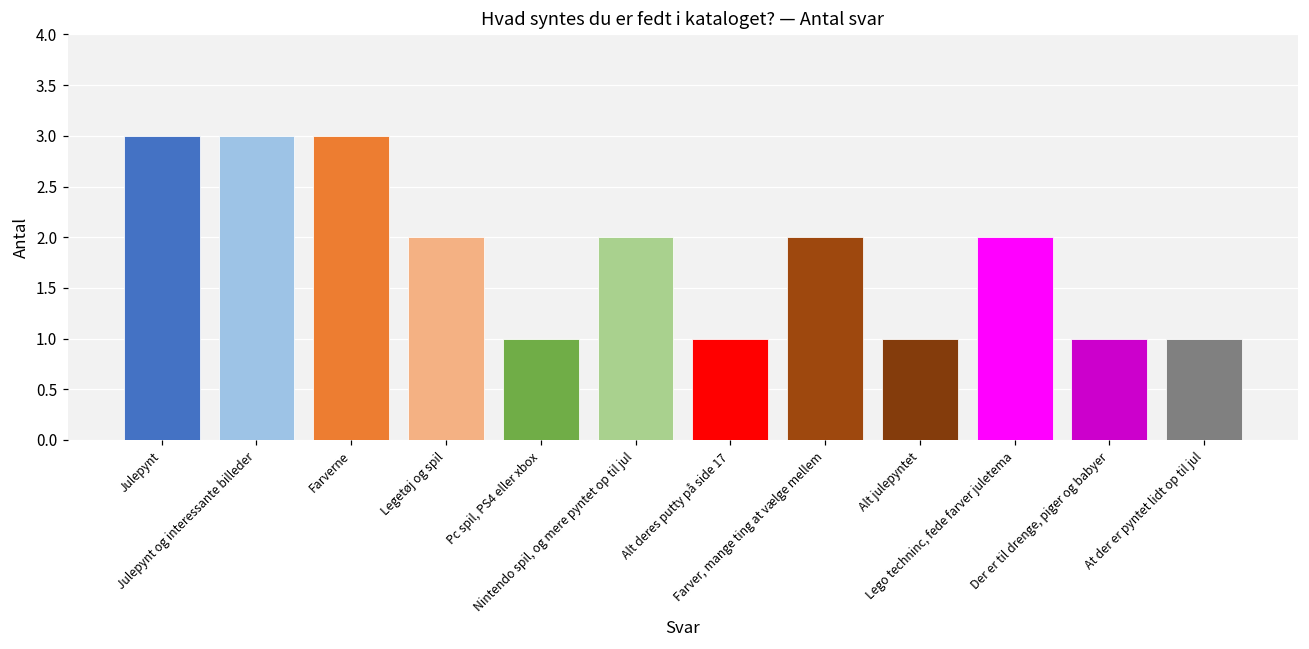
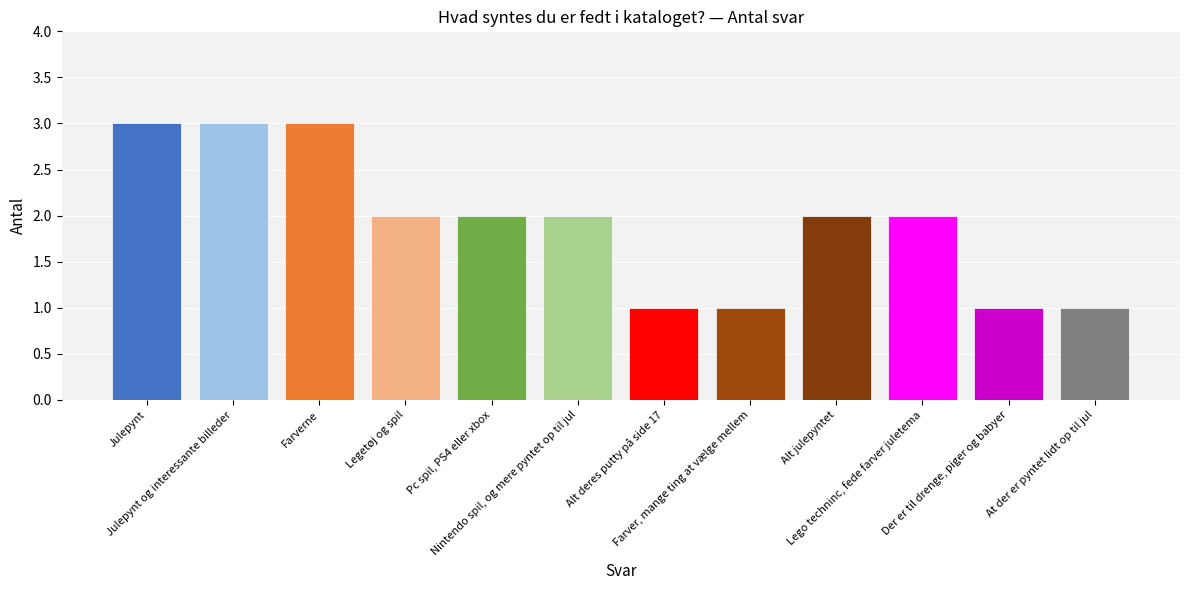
Pc spil, PS4 eller xbox: 1 -> 2
Farver, mange ting at vælge mellem: 2 -> 1
Alt julepyntet: 1 -> 2
